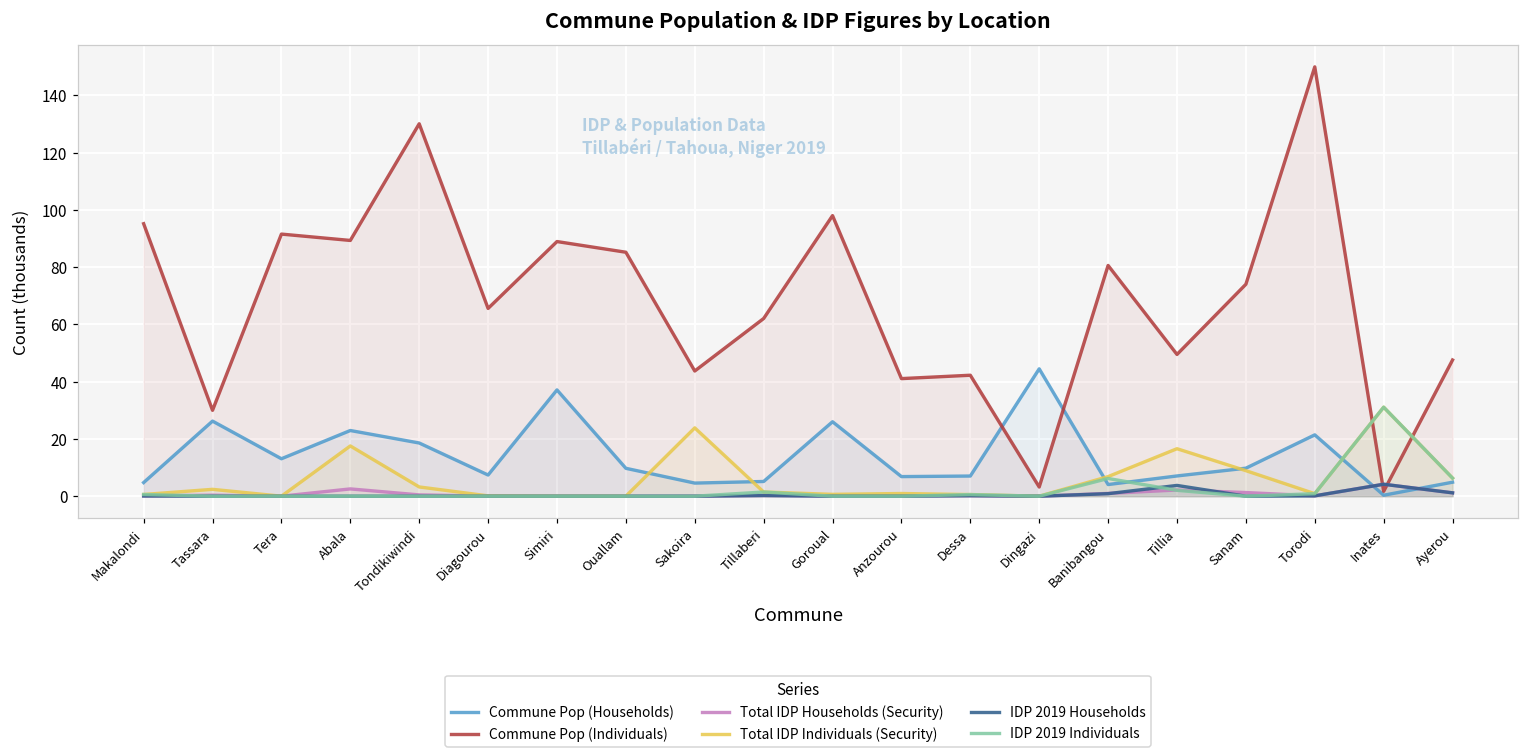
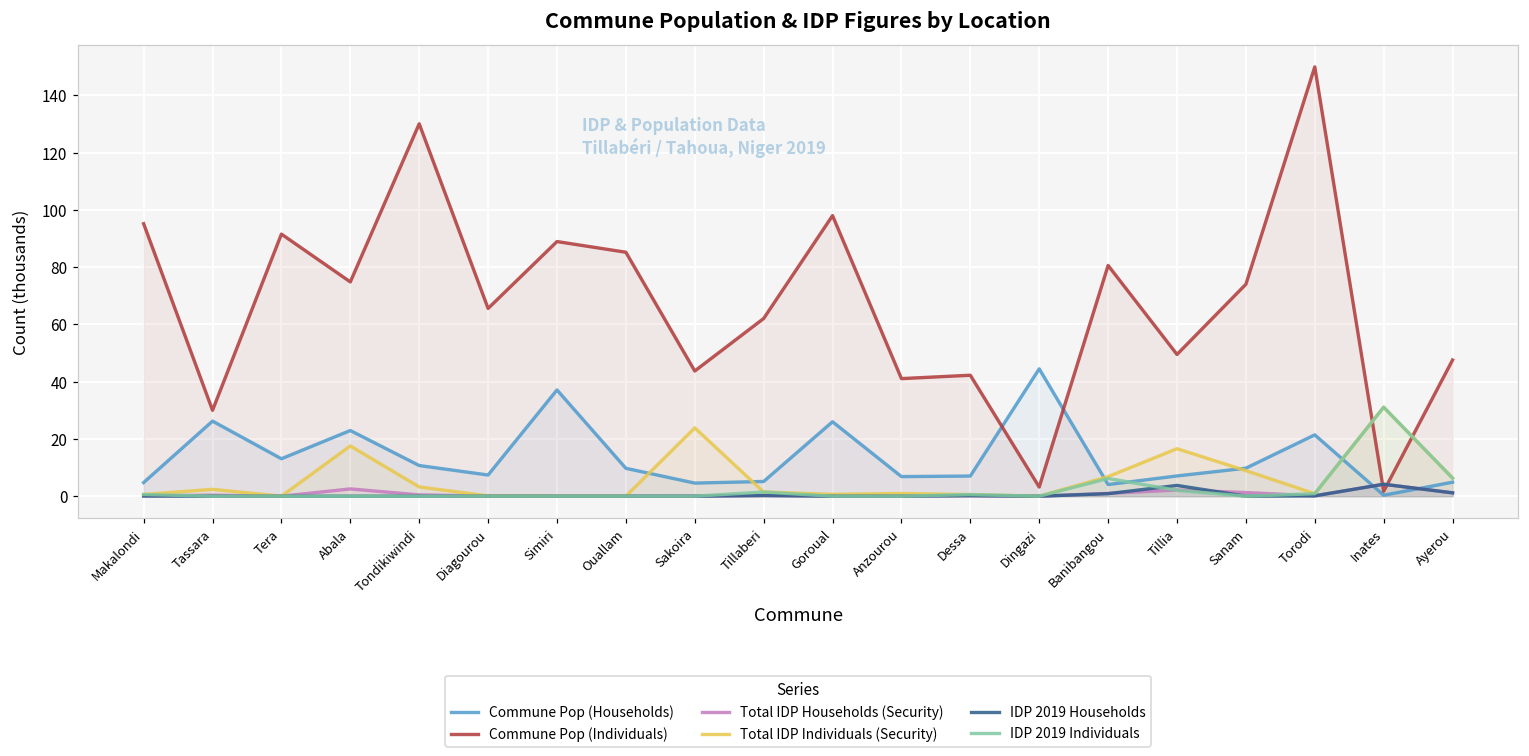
Commune Pop (Individuals), Abala: 89 -> 75
Commune Pop (Households), Tondikiwindi: 19 -> 11
